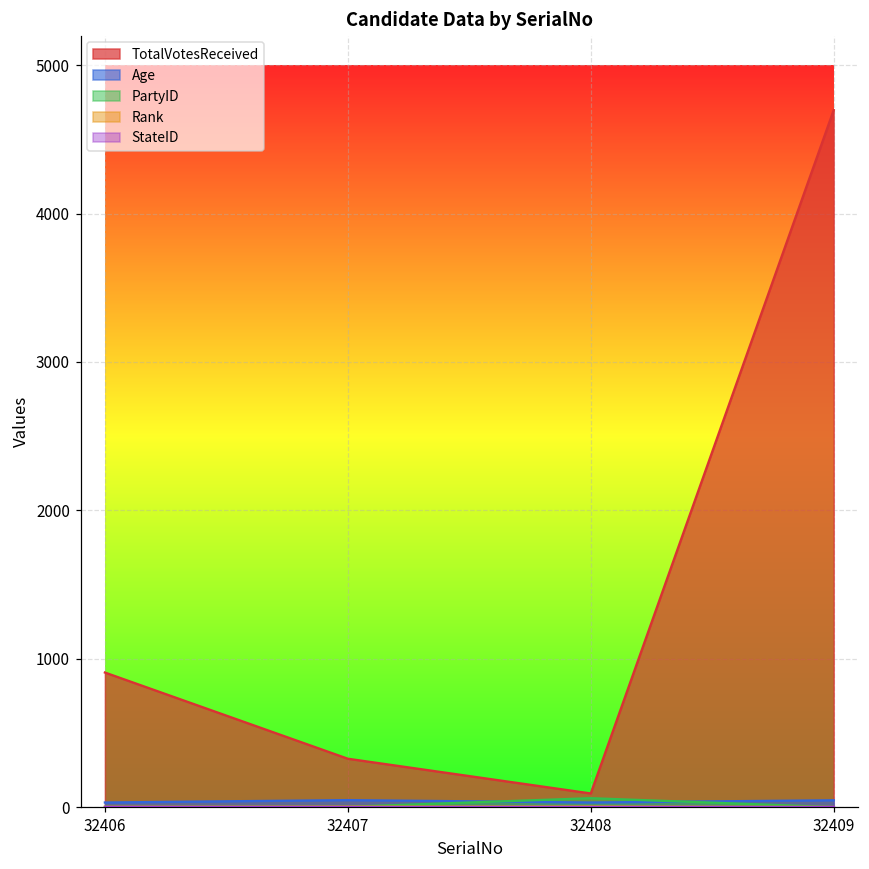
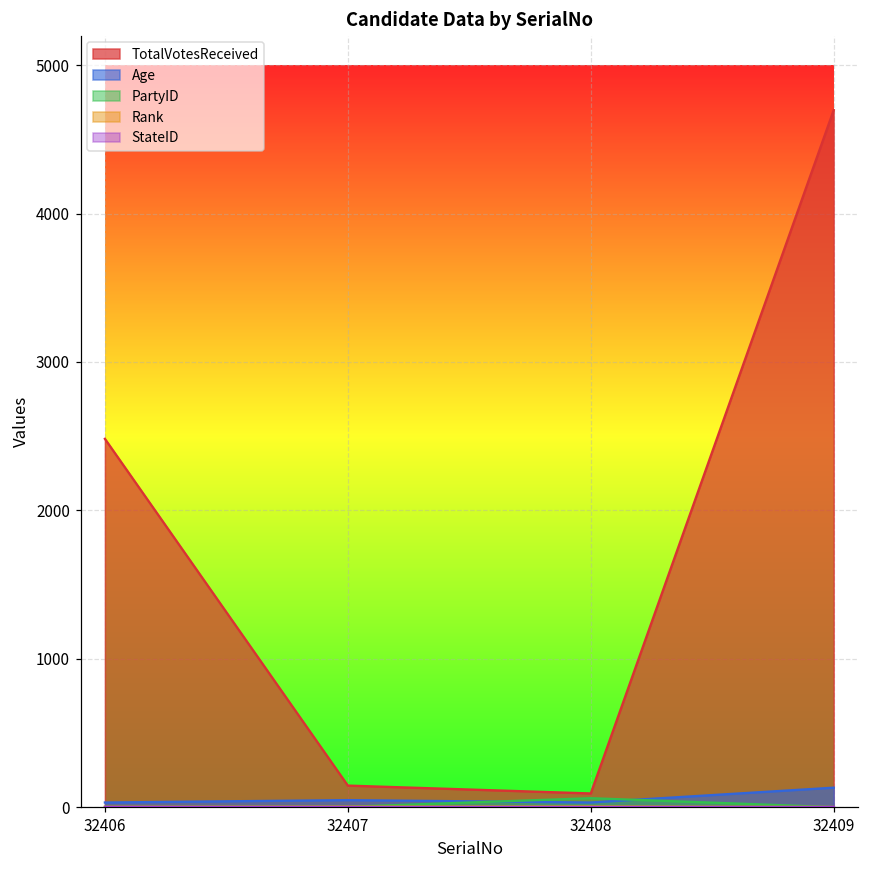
TotalVotesReceived, 32406: 910 -> 2480
TotalVotesReceived, 32407: 330 -> 150
Age, 32409: 50 -> 130
